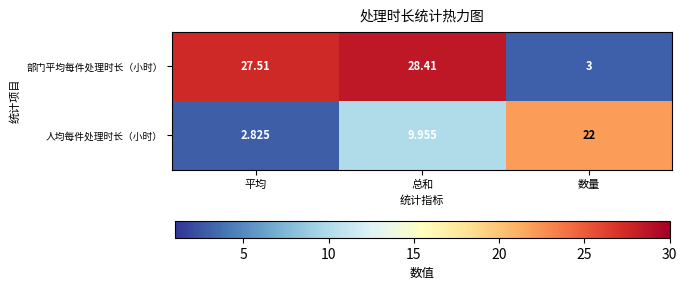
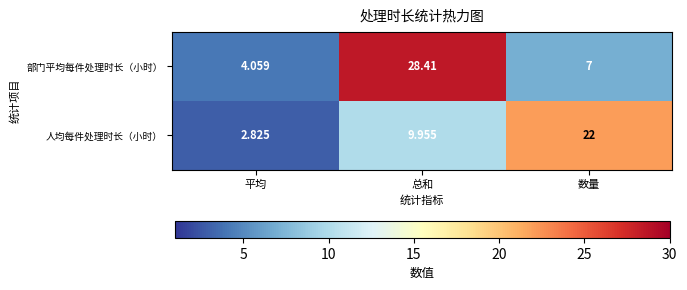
部门平均每件处理时长（小时）, 平均: 27.51 -> 4.059
部门平均每件处理时长（小时）, 数量: 3 -> 7
